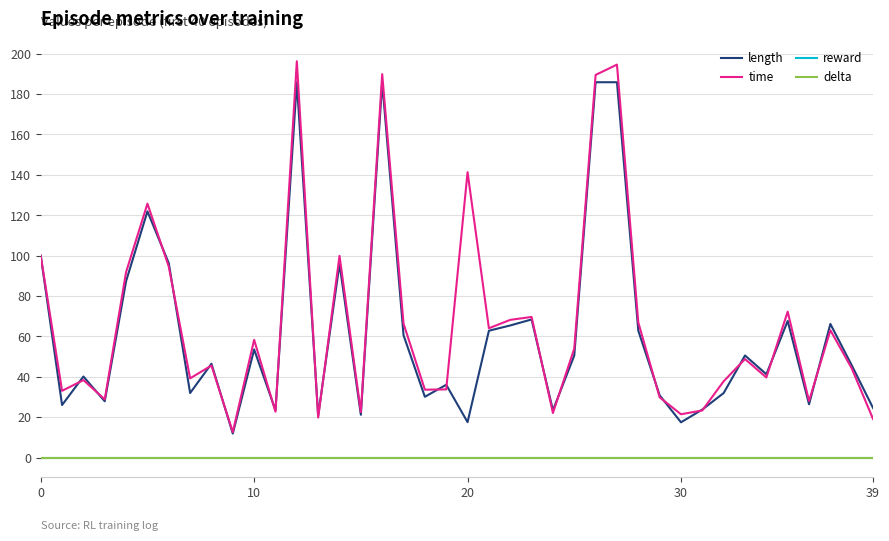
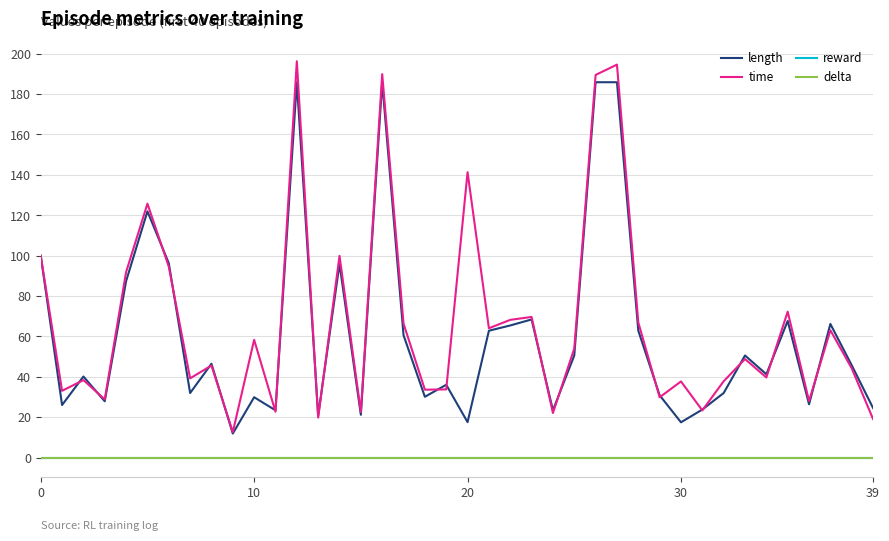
length, 10: 54 -> 30
time, 30: 21 -> 38
